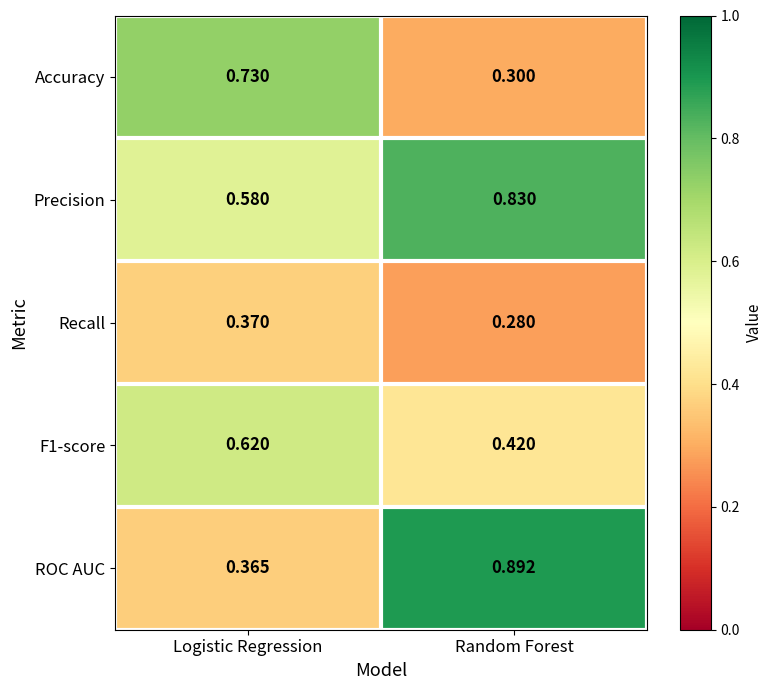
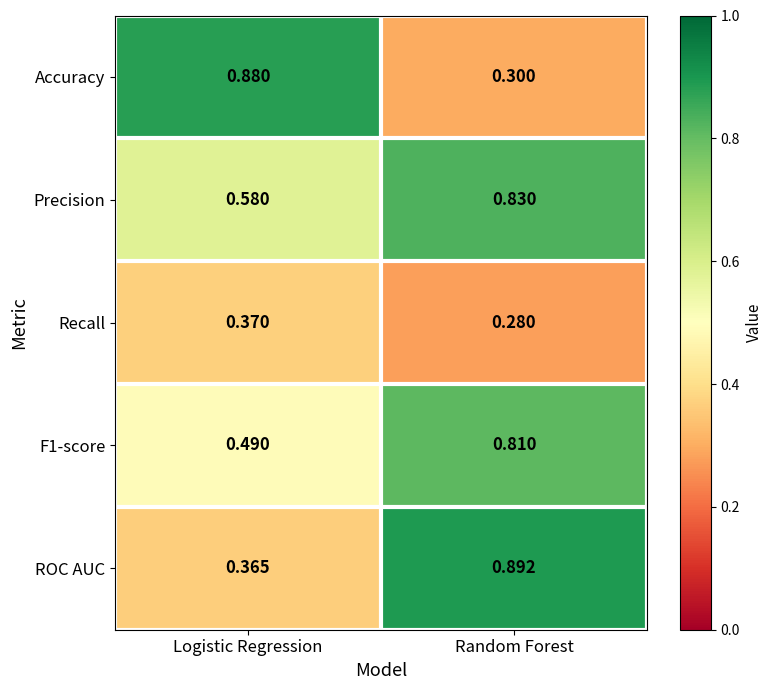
Accuracy, Logistic Regression: 0.730 -> 0.880
F1-score, Logistic Regression: 0.620 -> 0.490
F1-score, Random Forest: 0.420 -> 0.810
